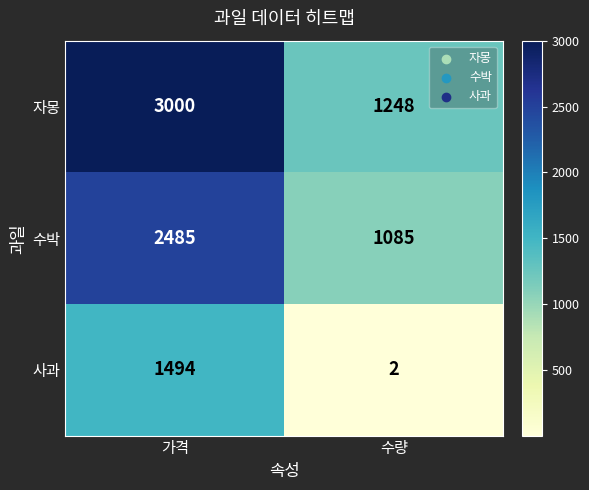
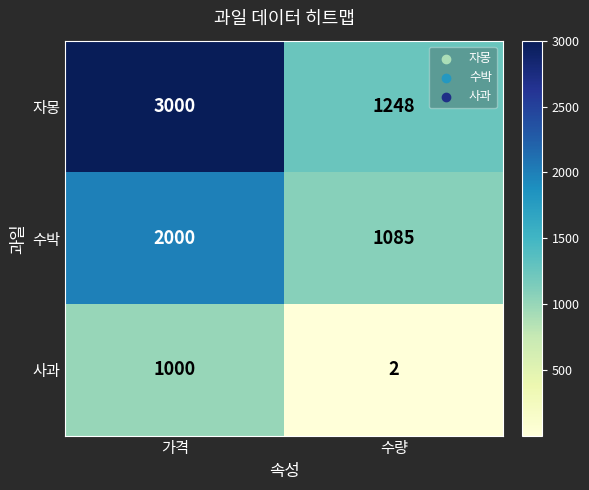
수박, 가격: 2485 -> 2000
사과, 가격: 1494 -> 1000
